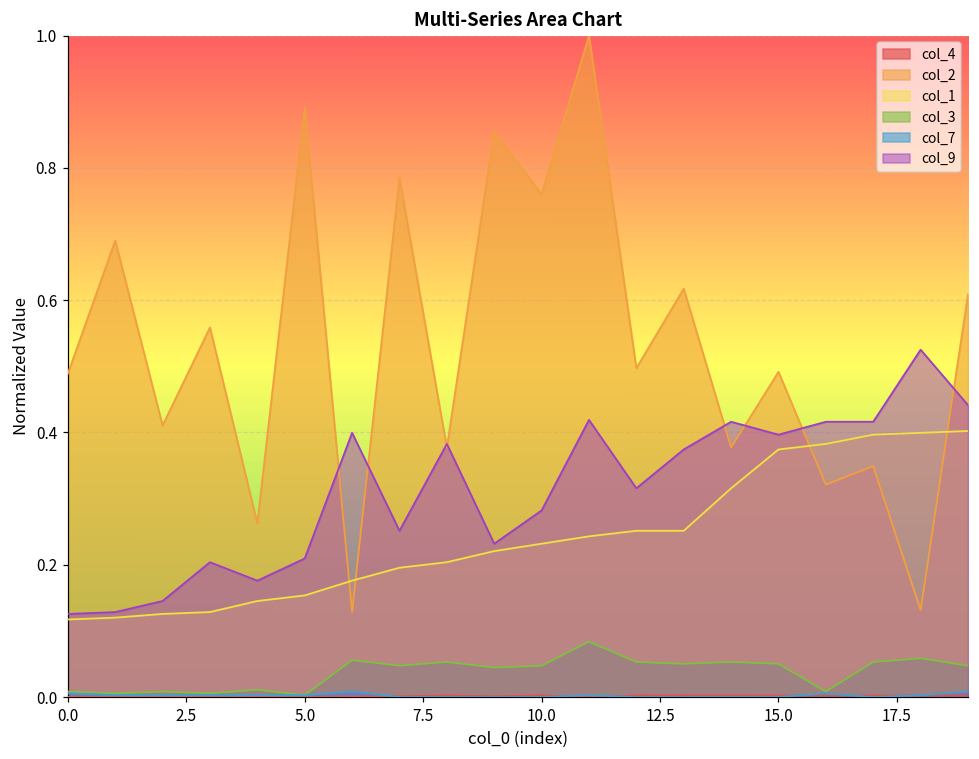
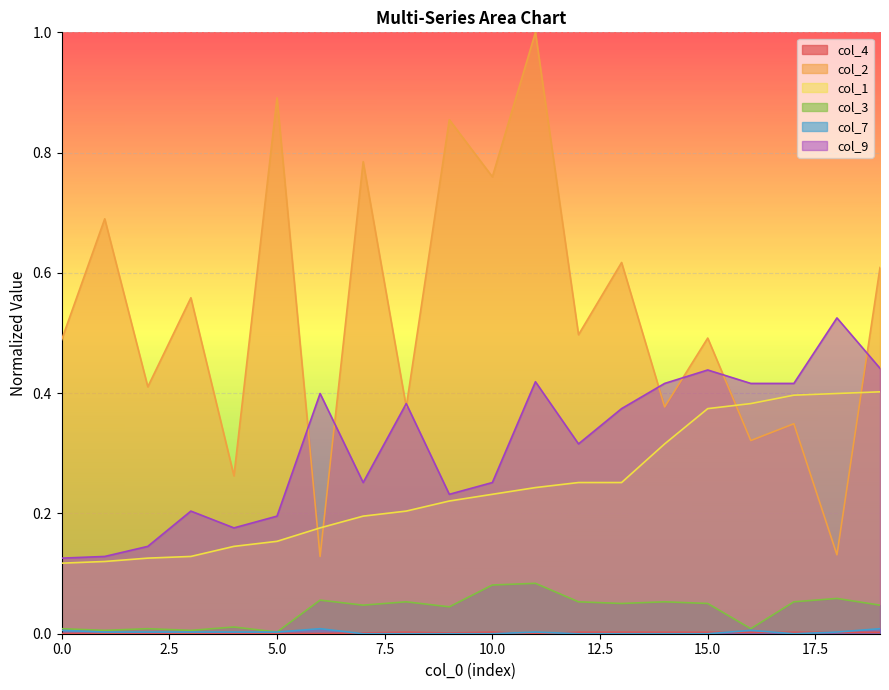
col_9, 5.0: 0.21 -> 0.20
col_3, 10.0: 0.05 -> 0.08
col_9, 10.0: 0.28 -> 0.25
col_9, 15.0: 0.40 -> 0.44
